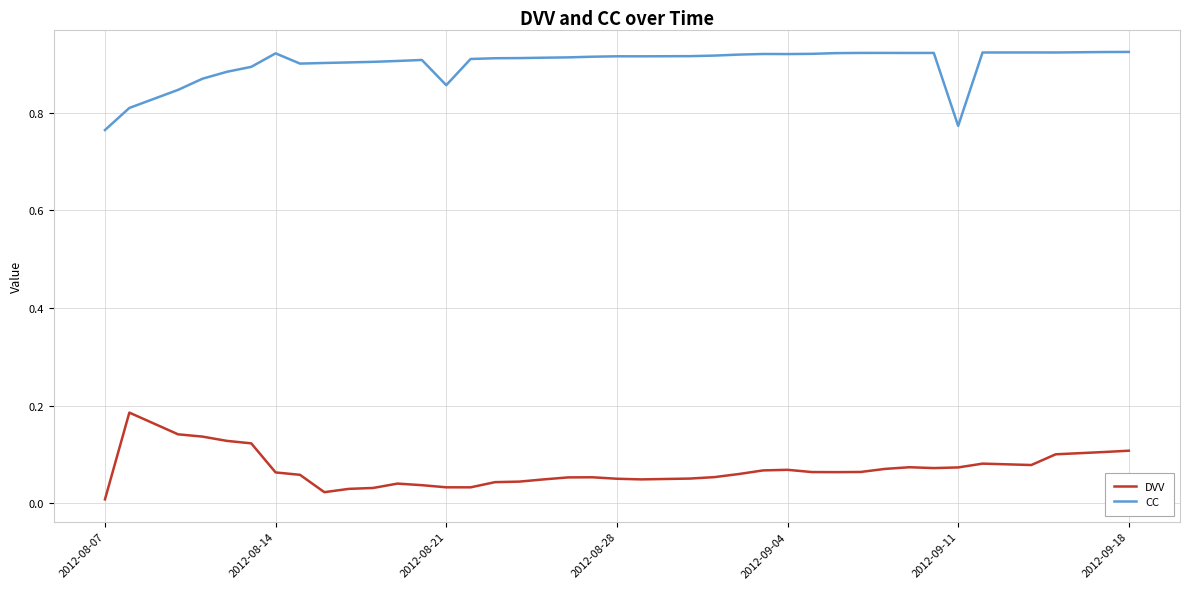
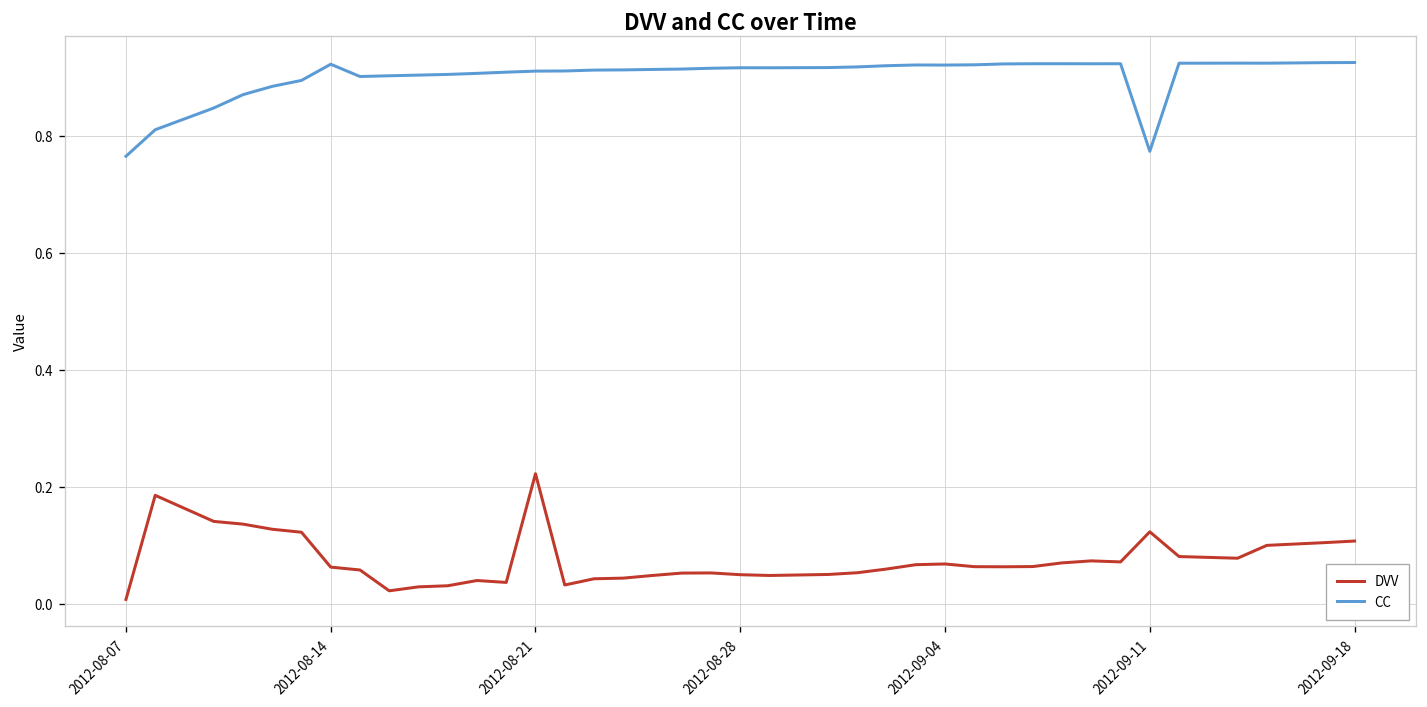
DVV, 2012-08-21: 0.03 -> 0.22
CC, 2012-08-21: 0.86 -> 0.91
DVV, 2012-09-11: 0.07 -> 0.12
